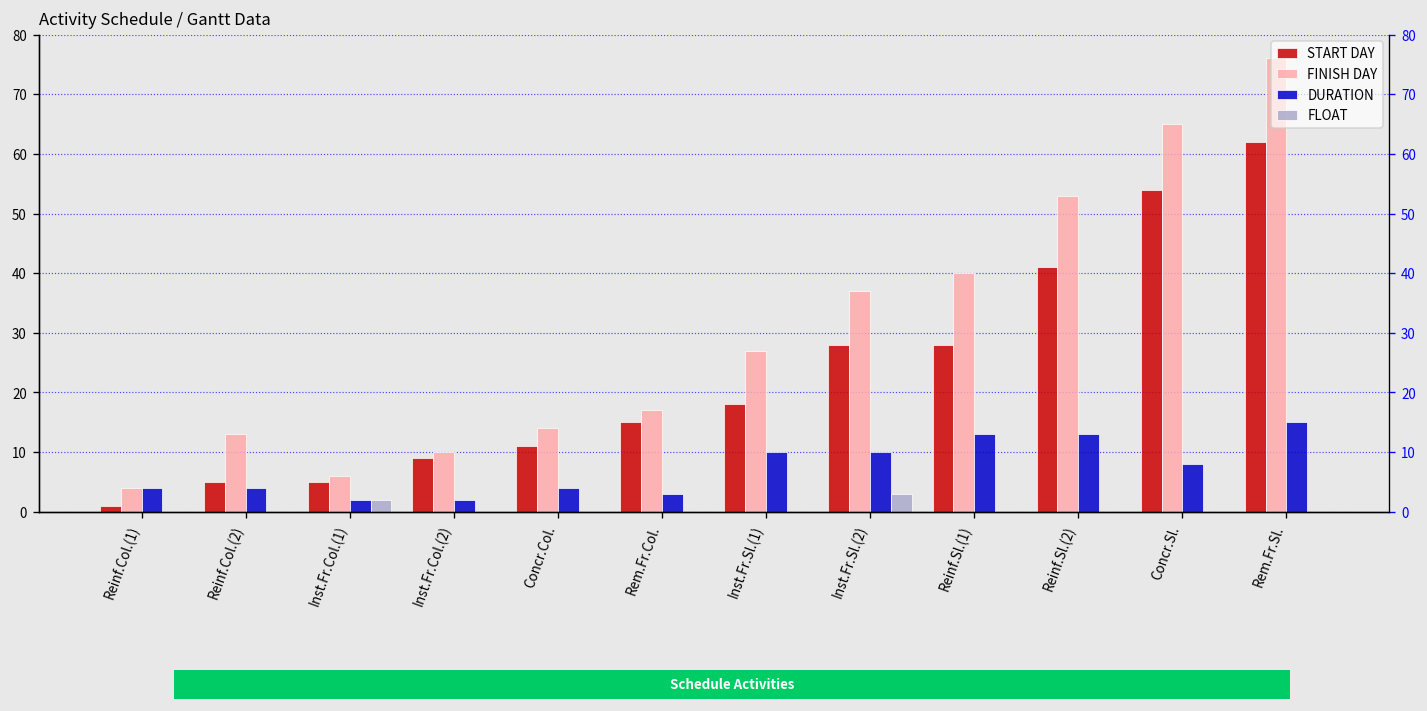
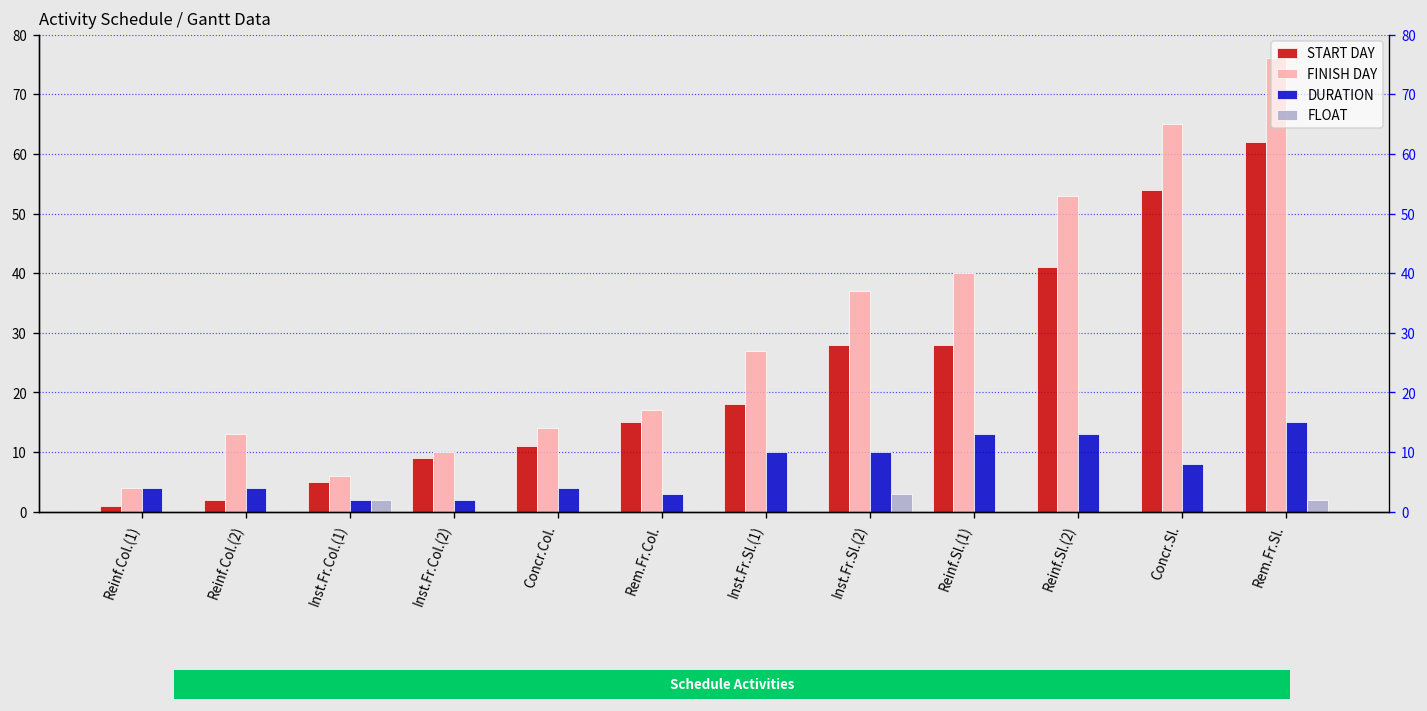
START DAY, Reinf.Col.(2): 5 -> 2
FLOAT, Rem.Fr.Sl.: 0 -> 2
